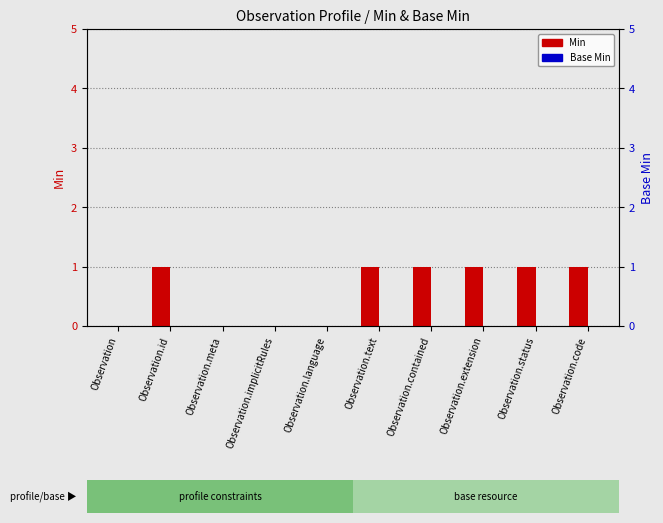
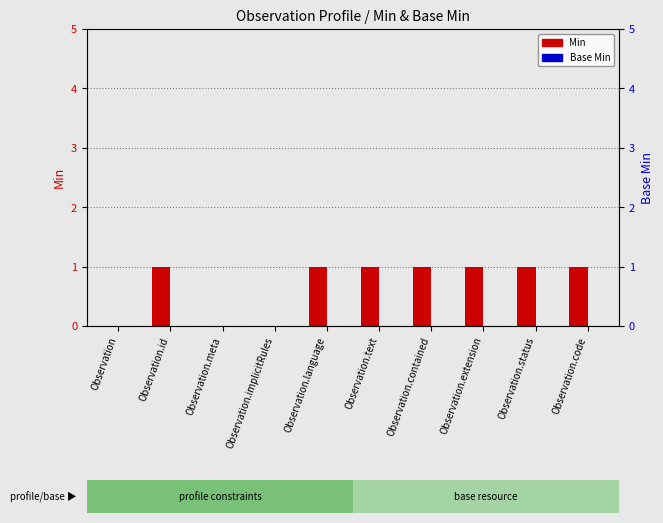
Min, Observation.language: 0 -> 1
